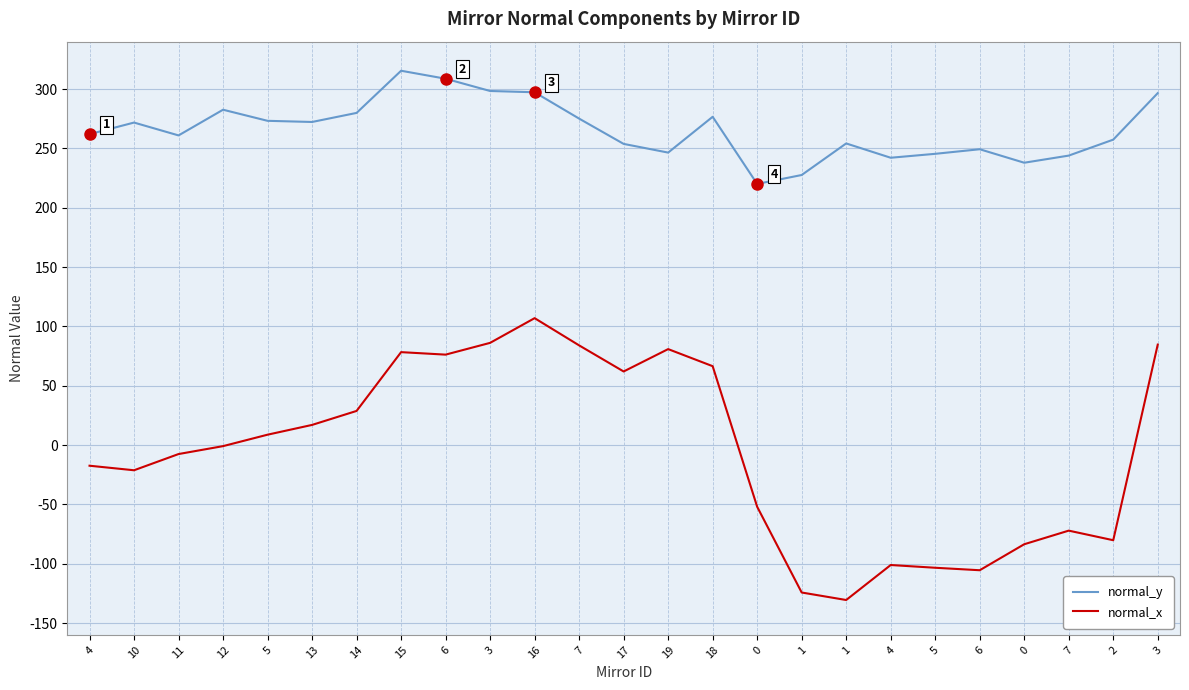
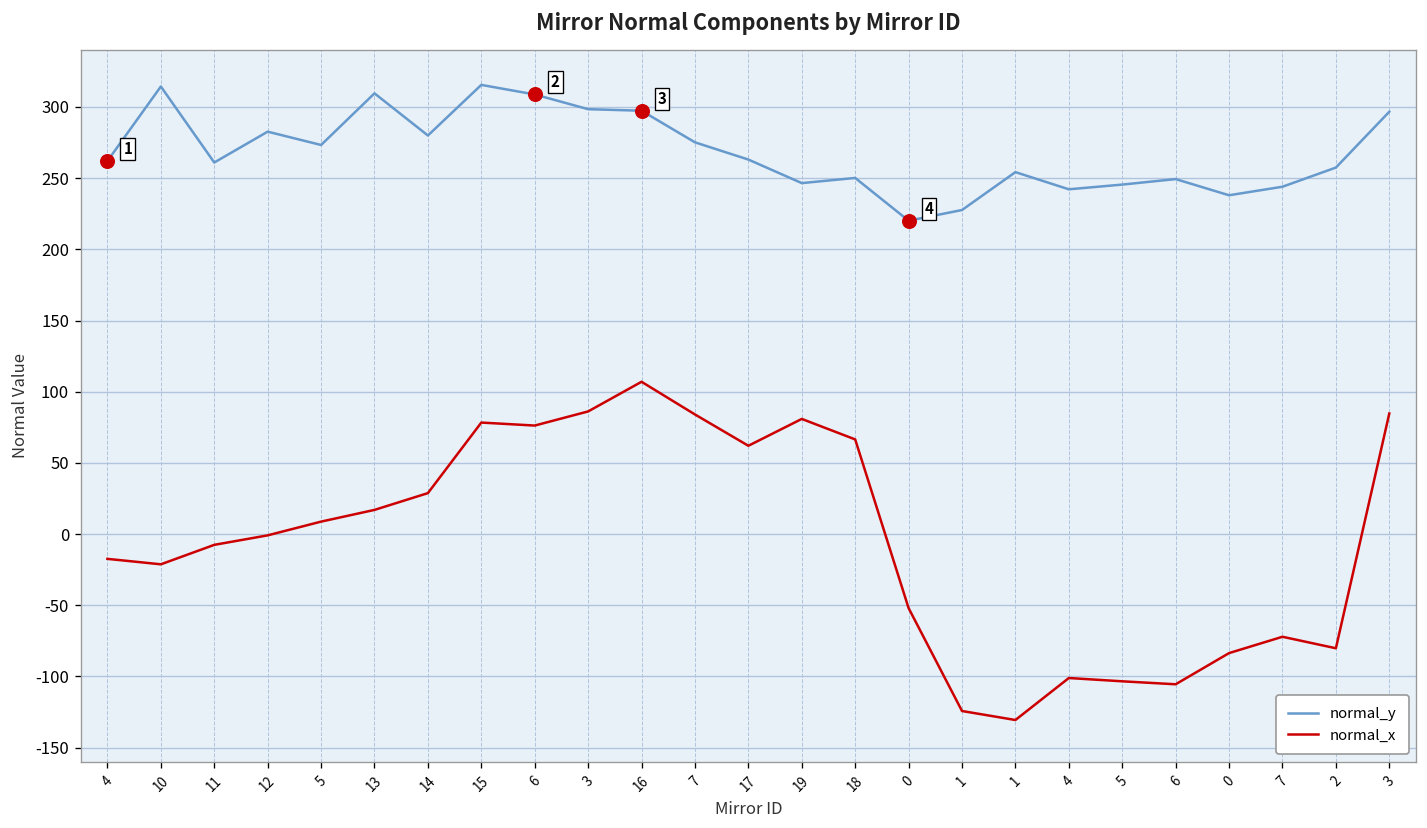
normal_y, 10: 272 -> 314
normal_y, 13: 272 -> 310
normal_y, 17: 254 -> 263
normal_y, 18: 277 -> 250
